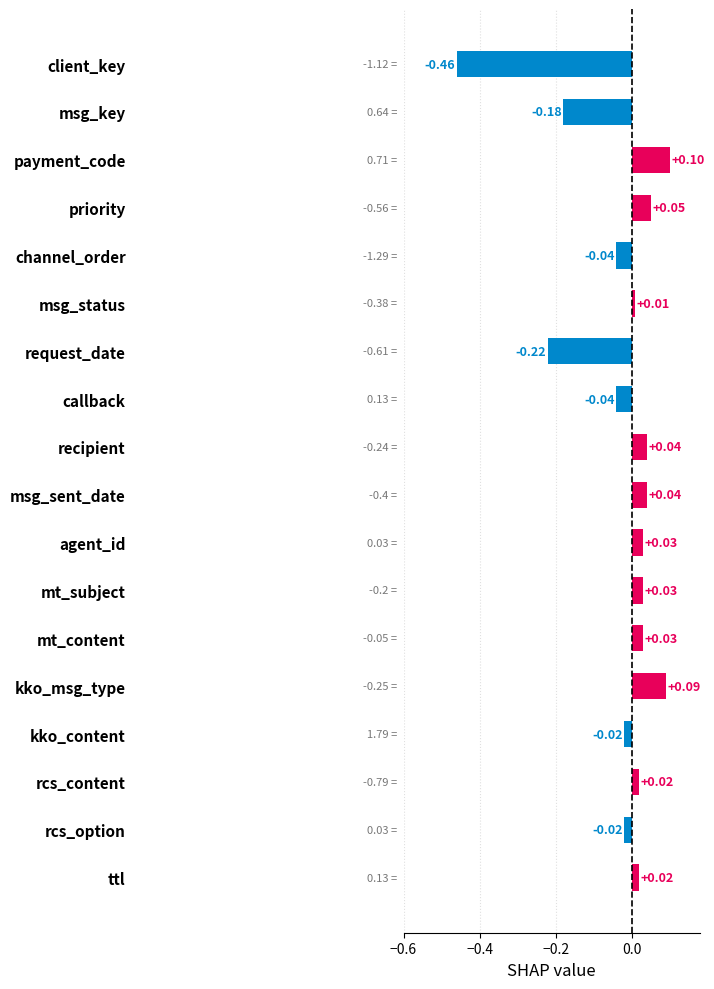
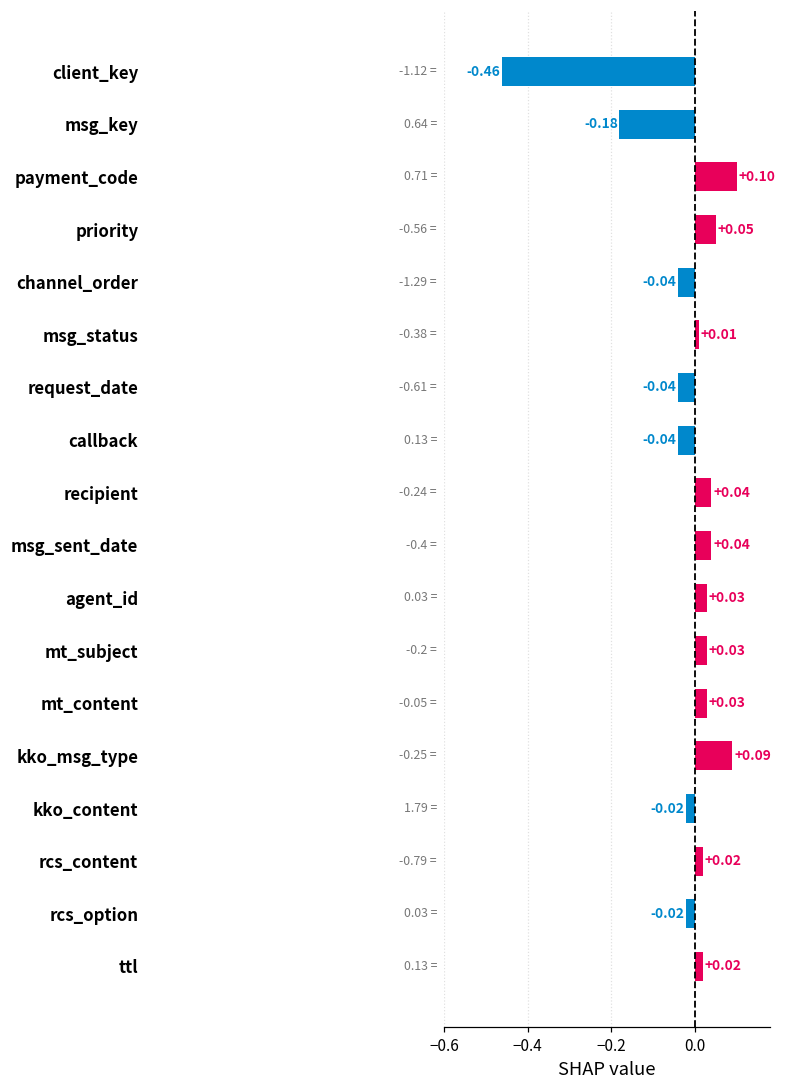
request_date: -0.22 -> -0.04
